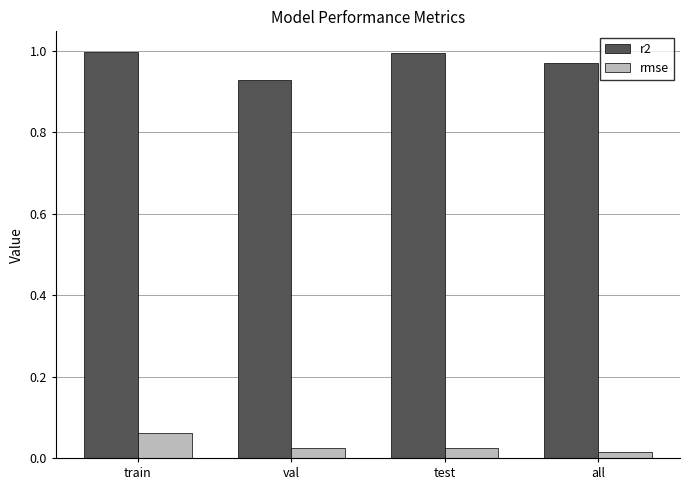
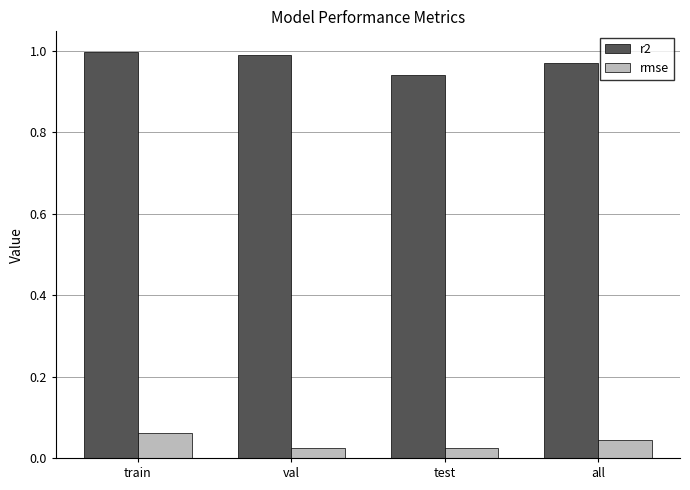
r2, val: 0.93 -> 0.99
r2, test: 0.99 -> 0.94
rmse, all: 0.01 -> 0.04
